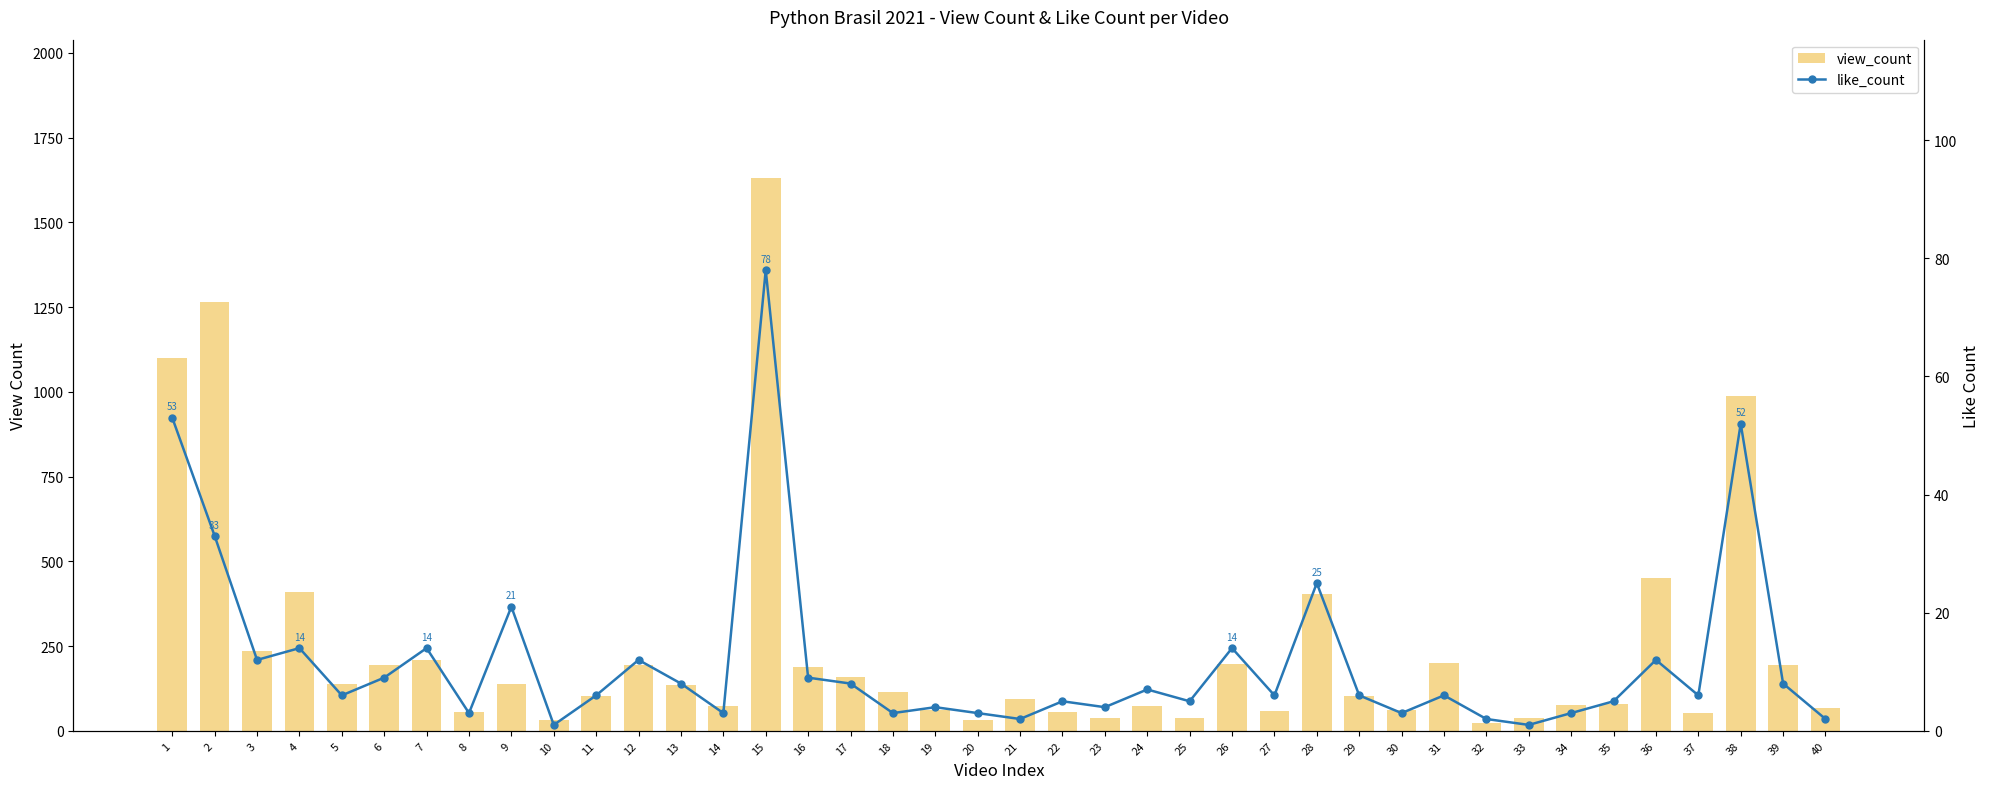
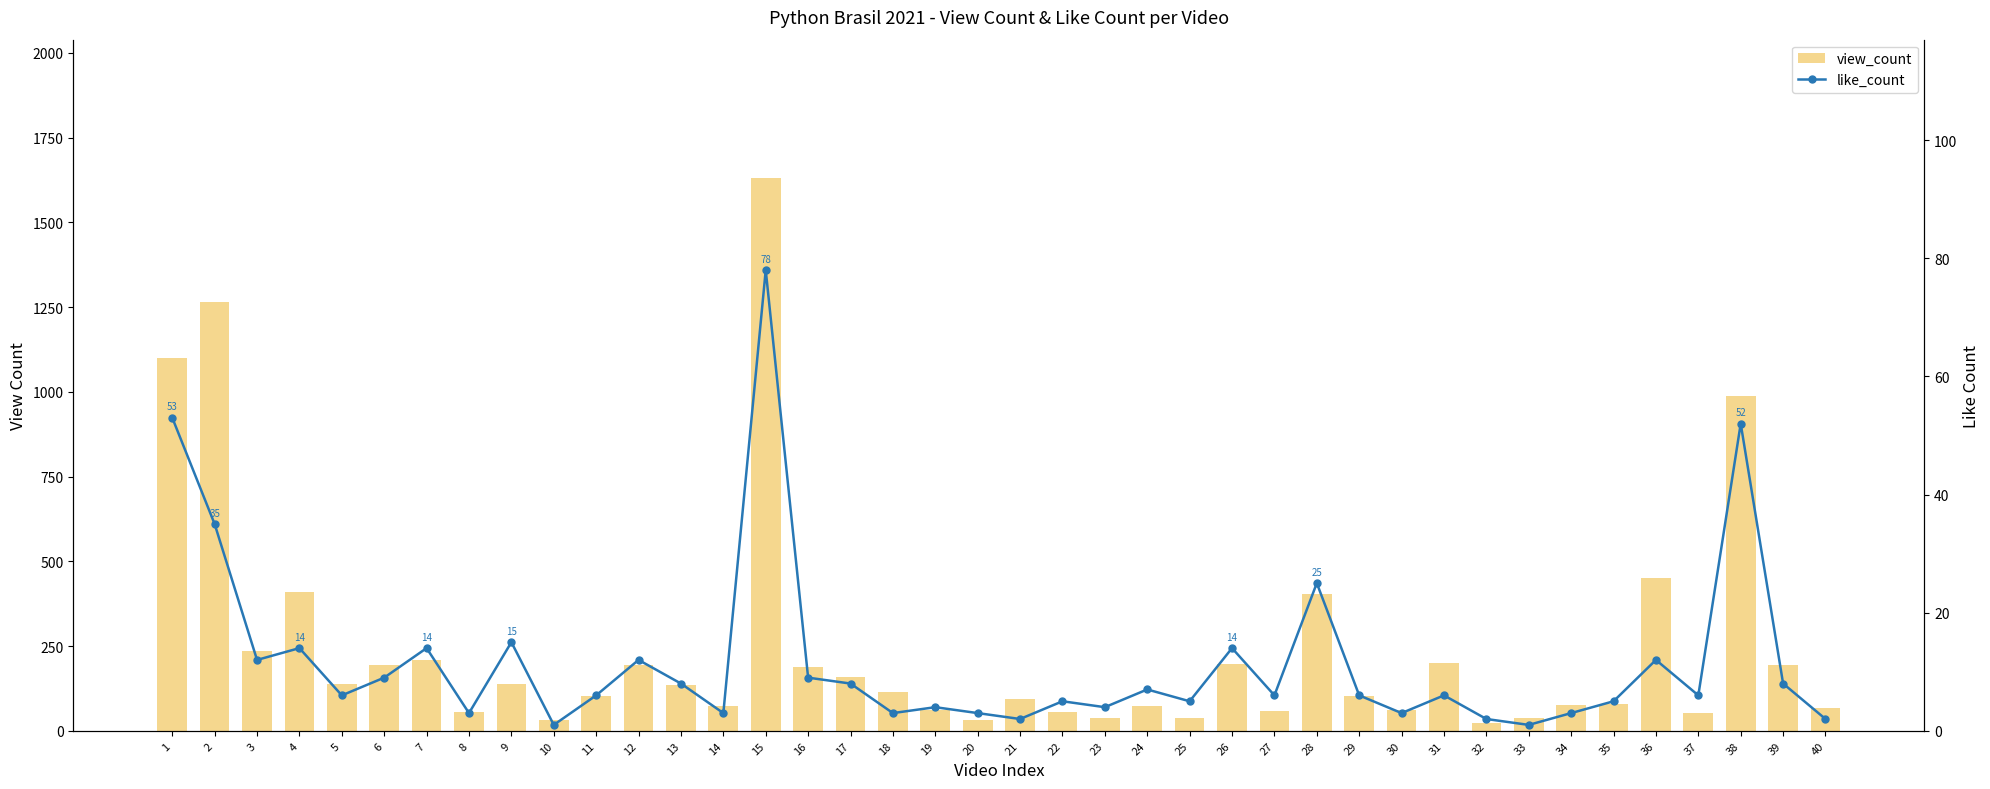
like_count, 2: 33 -> 35
like_count, 9: 21 -> 15
